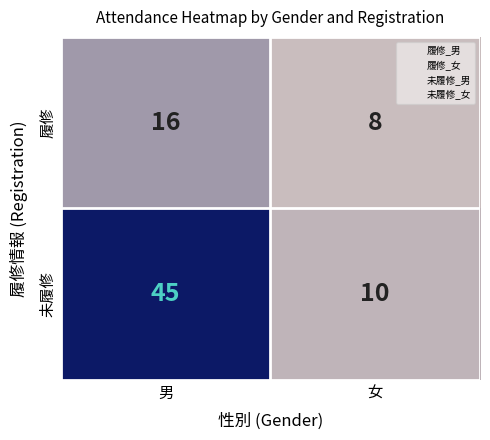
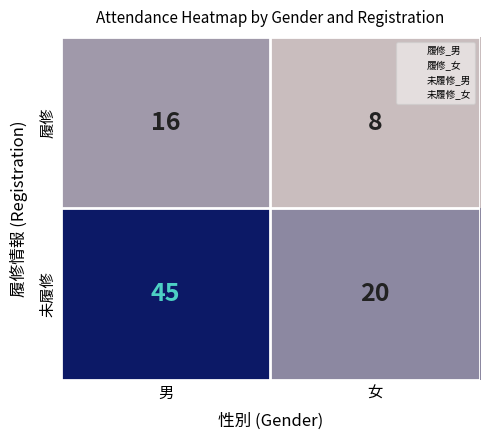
未履修, 女: 10 -> 20
